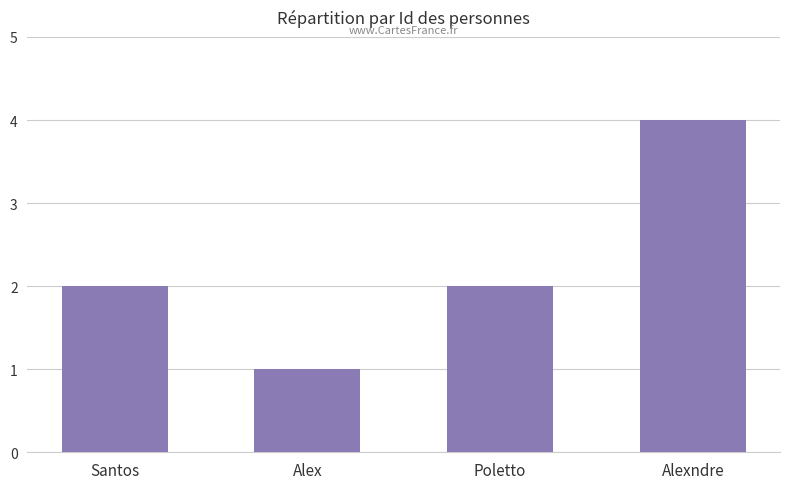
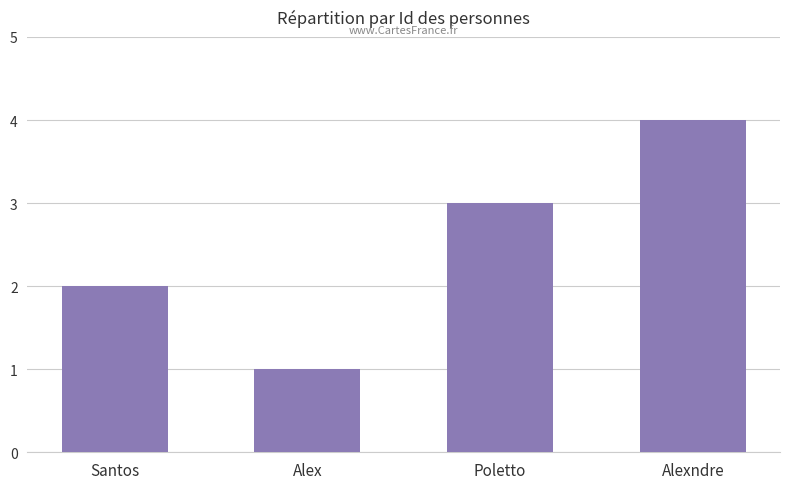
Poletto: 2 -> 3
